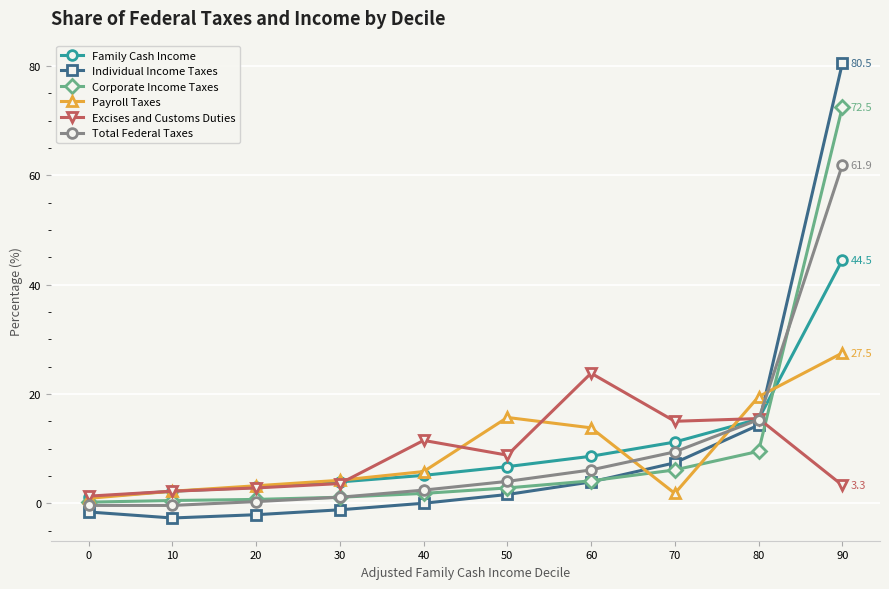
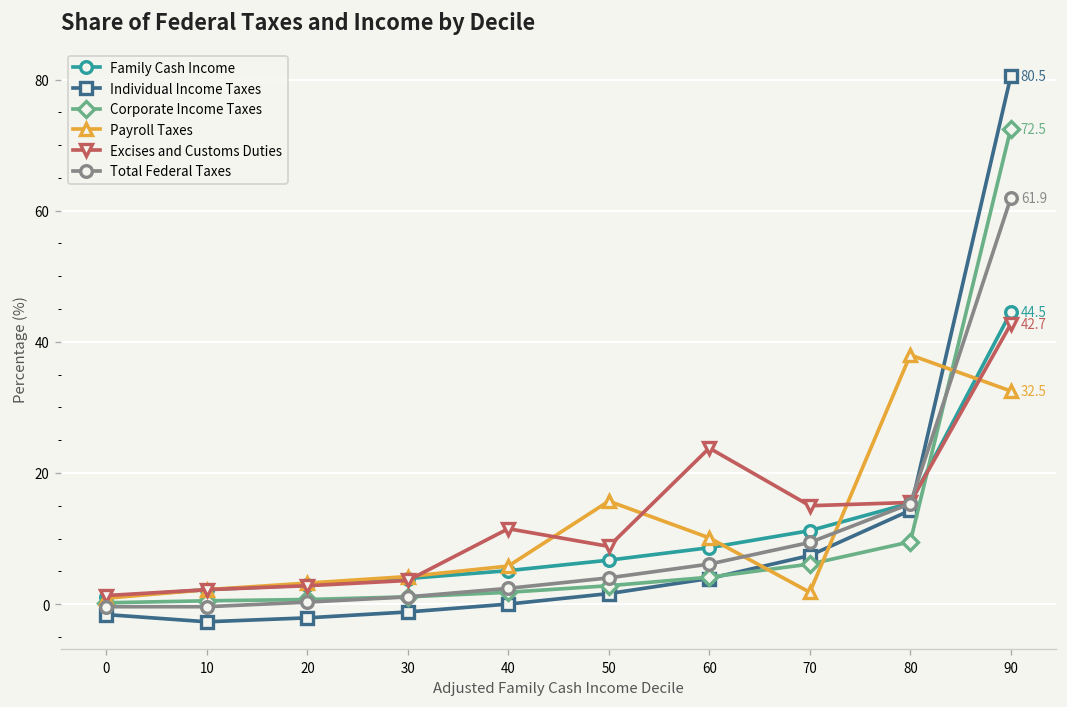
Payroll Taxes, 60: 14 -> 10
Payroll Taxes, 80: 20 -> 38
Payroll Taxes, 90: 27.5 -> 32.5
Excises and Customs Duties, 90: 3.3 -> 42.7
